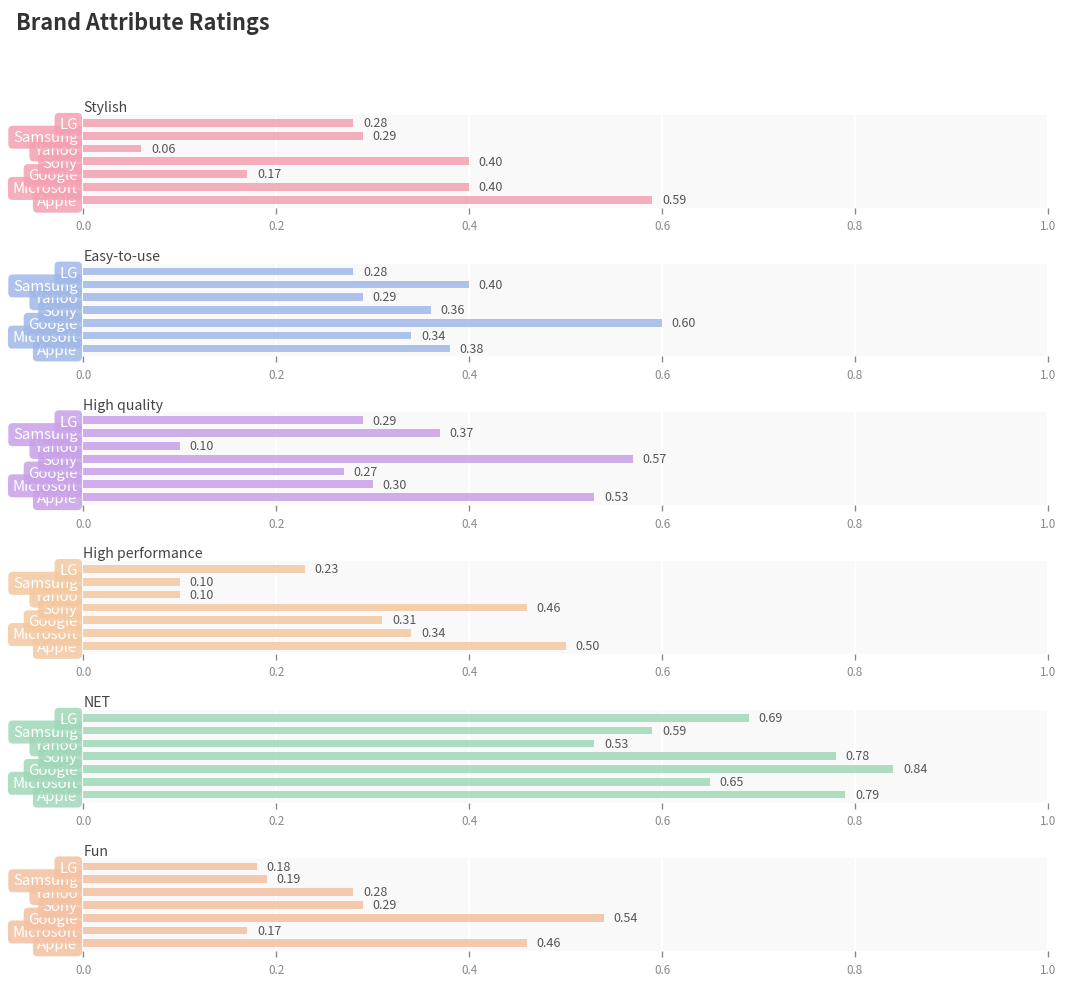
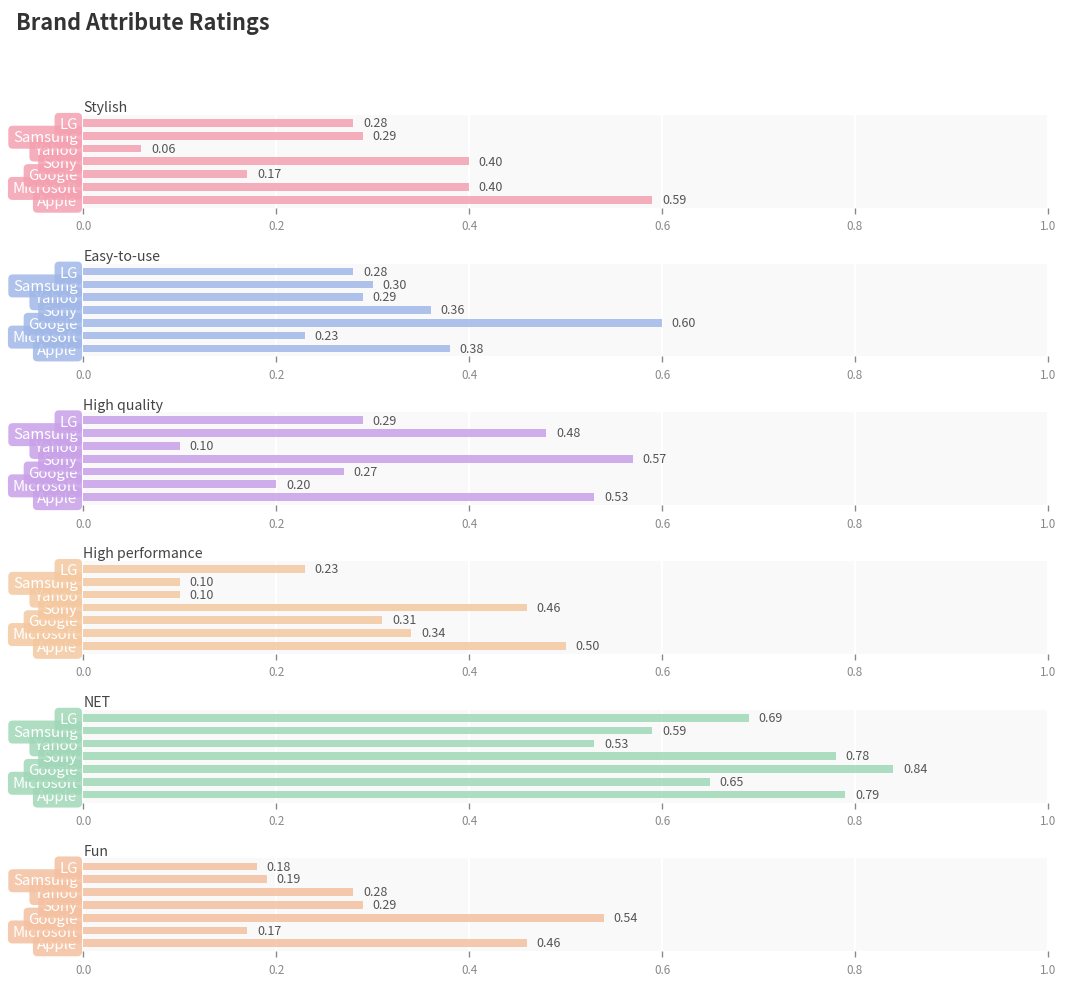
Easy-to-use, Samsung: 0.40 -> 0.30
Easy-to-use, Microsoft: 0.34 -> 0.23
High quality, Samsung: 0.37 -> 0.48
High quality, Microsoft: 0.30 -> 0.20
